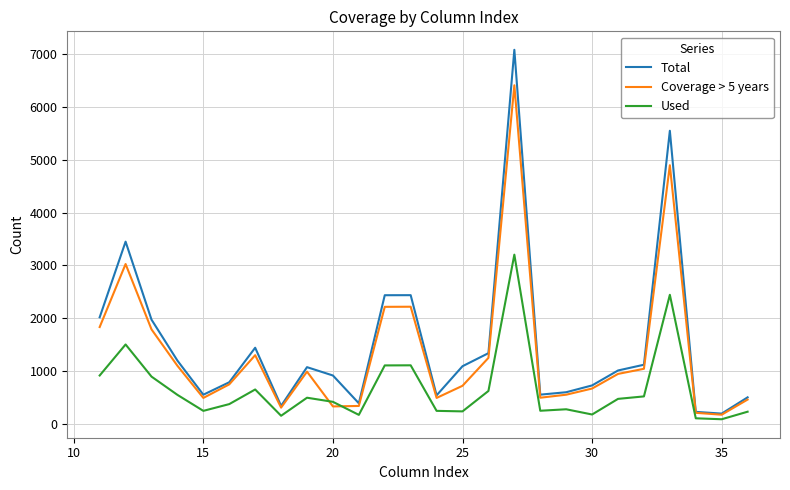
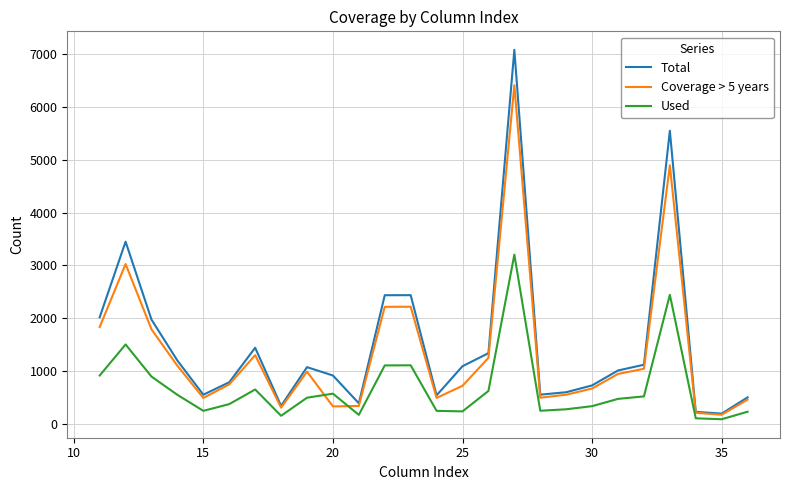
Used, 20: 400 -> 600
Used, 30: 200 -> 300
